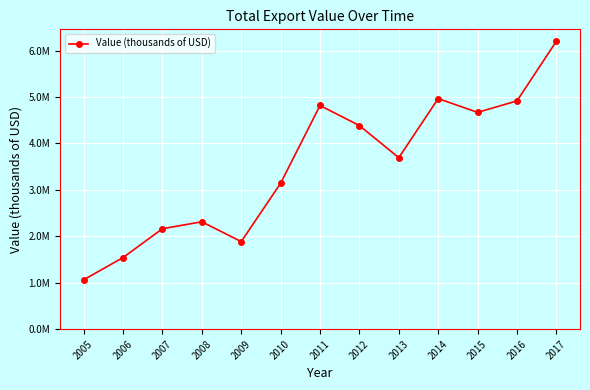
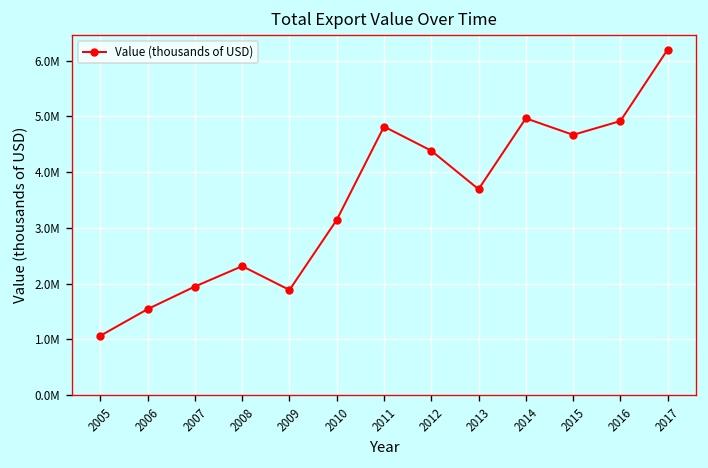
2007: 2200000 -> 1900000
